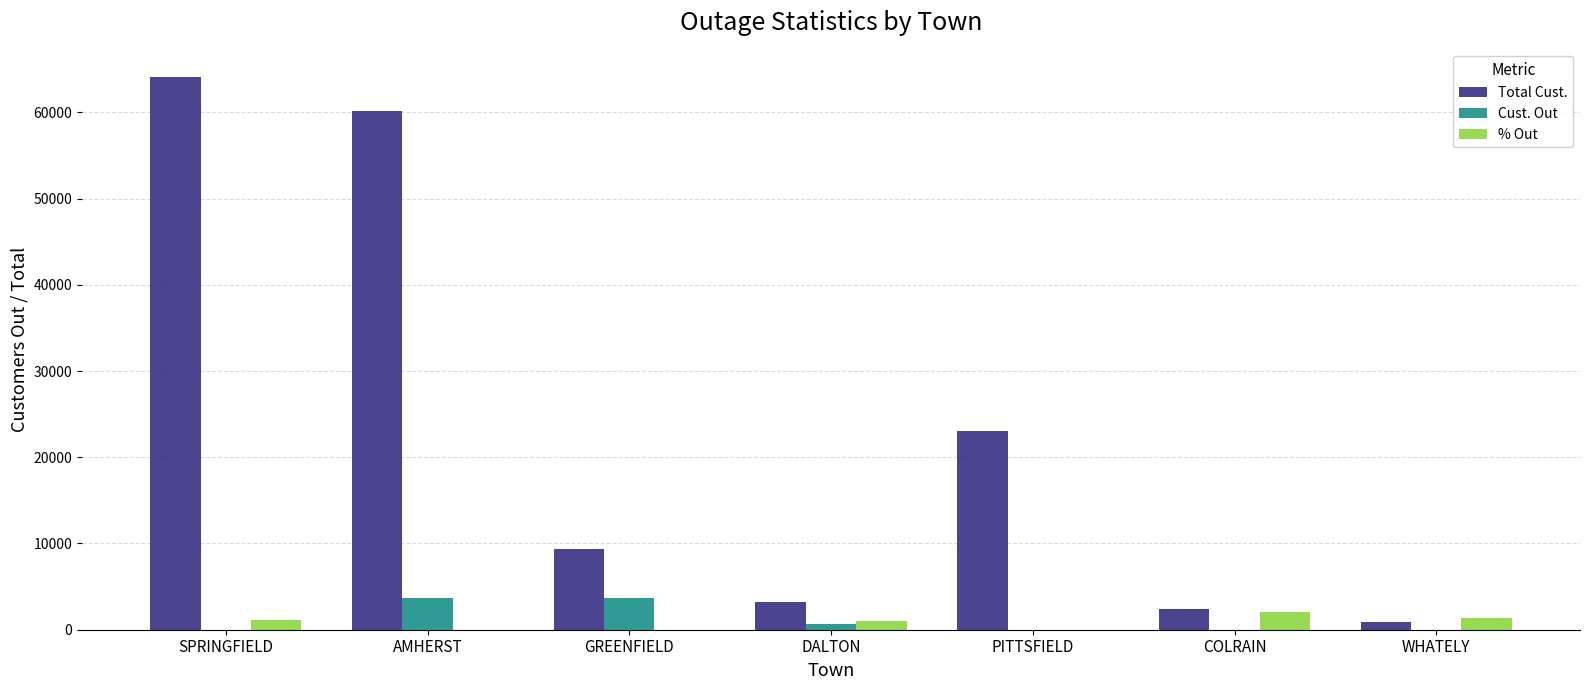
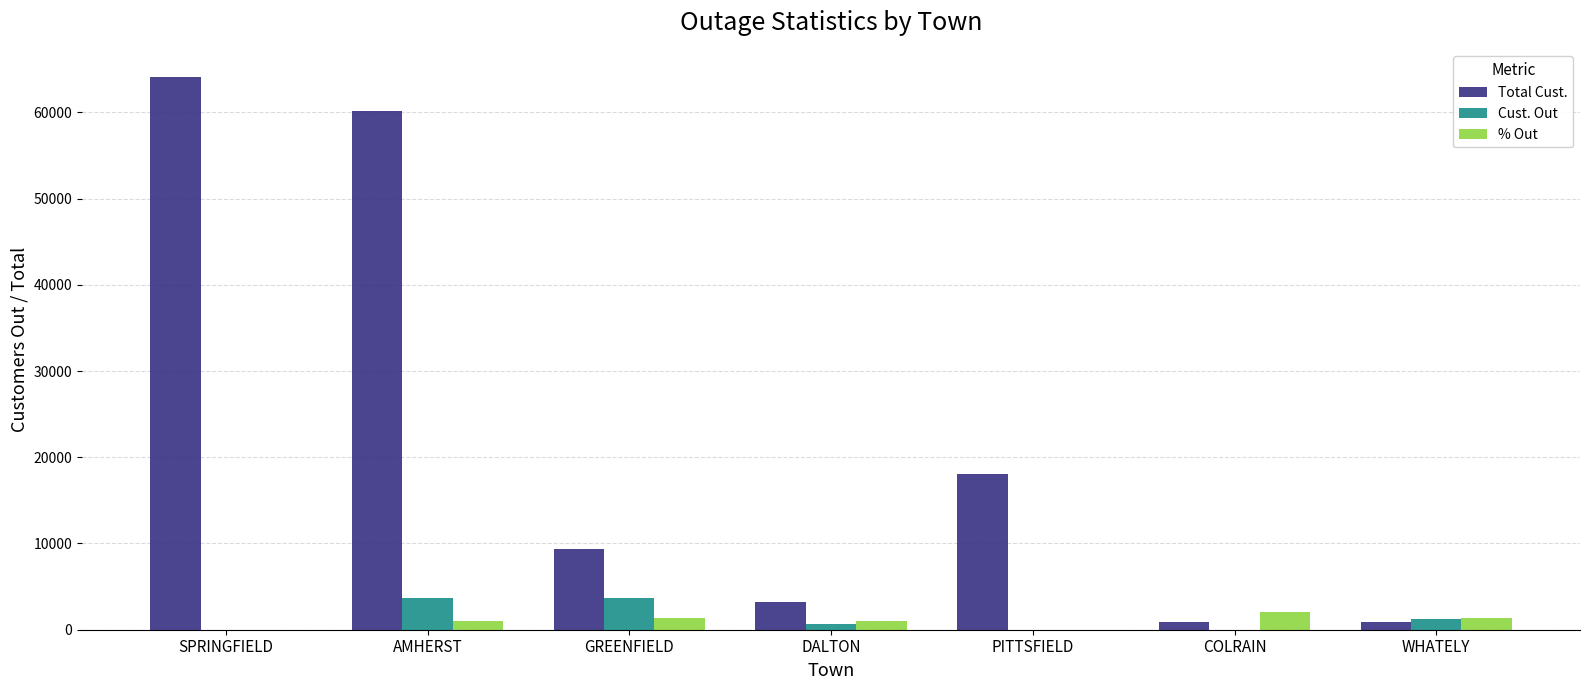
% Out, SPRINGFIELD: 1000 -> 0
% Out, AMHERST: 0 -> 1000
% Out, GREENFIELD: 0 -> 1000
Total Cust., PITTSFIELD: 23000 -> 18000
Total Cust., COLRAIN: 2000 -> 1000
Cust. Out, WHATELY: 0 -> 1000
